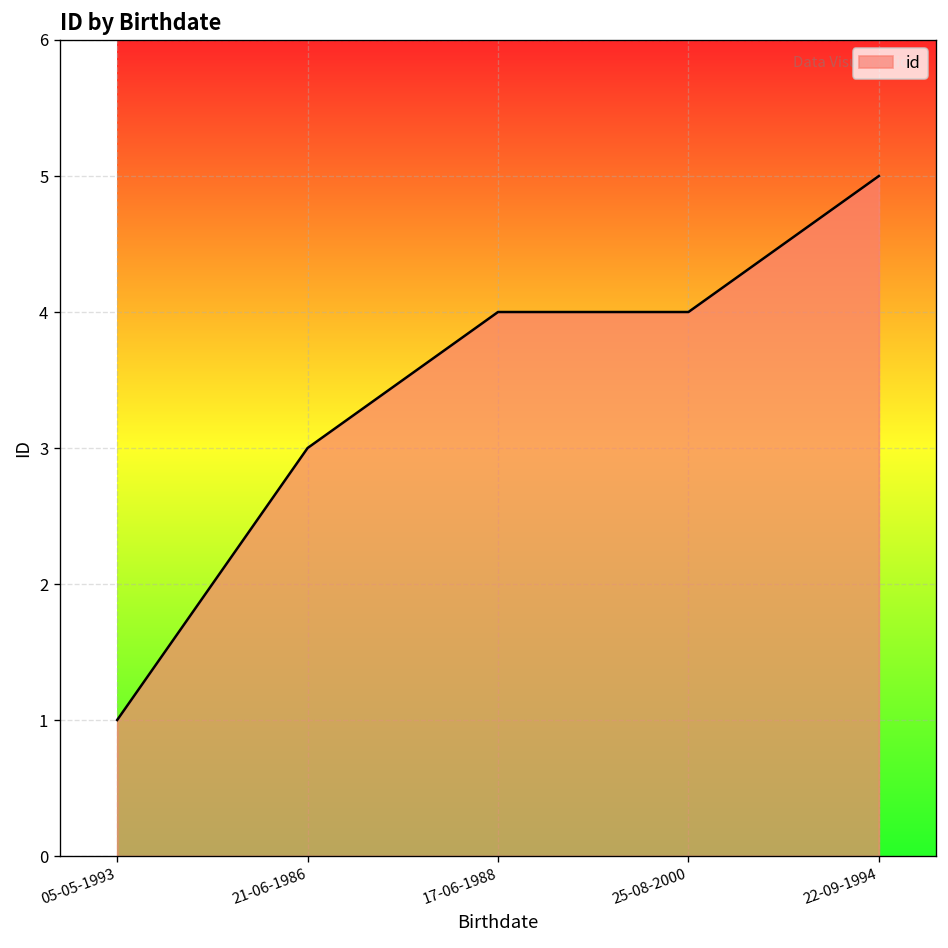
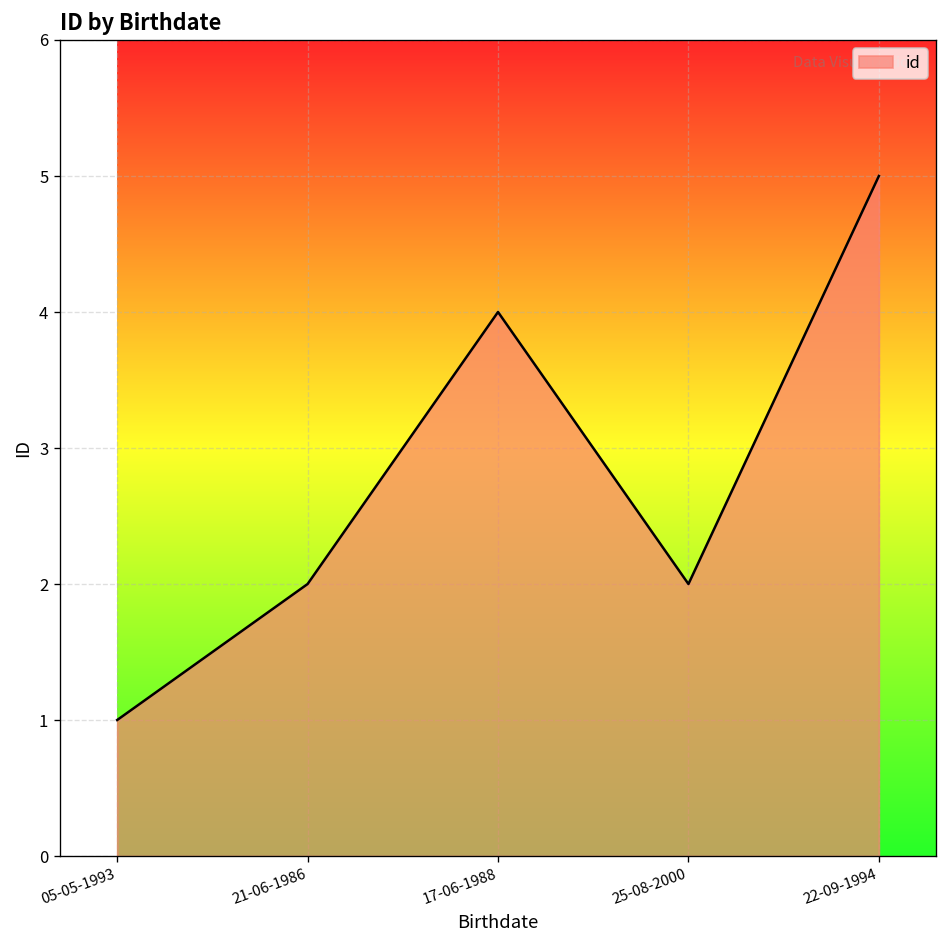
21-06-1986: 3 -> 2
25-08-2000: 4 -> 2
